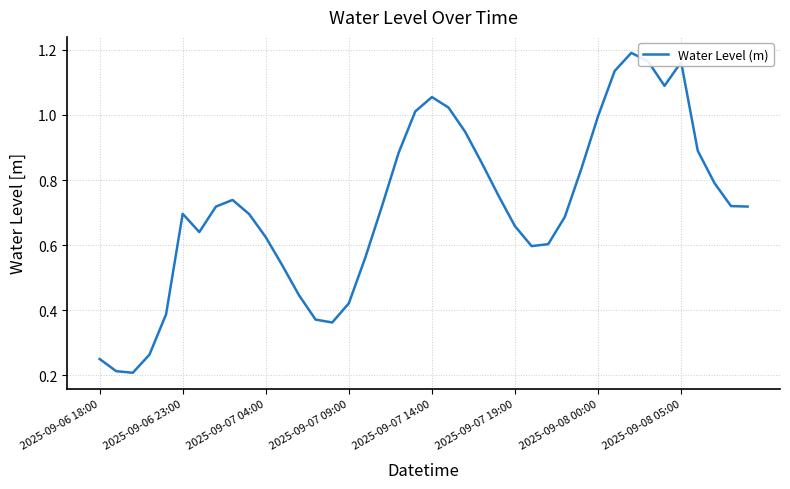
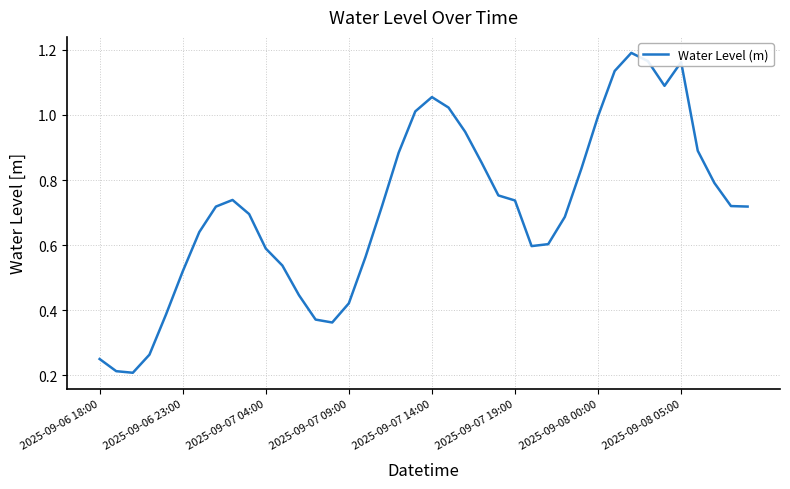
2025-09-06 23:00: 0.70 -> 0.52
2025-09-07 04:00: 0.62 -> 0.59
2025-09-07 19:00: 0.66 -> 0.74
